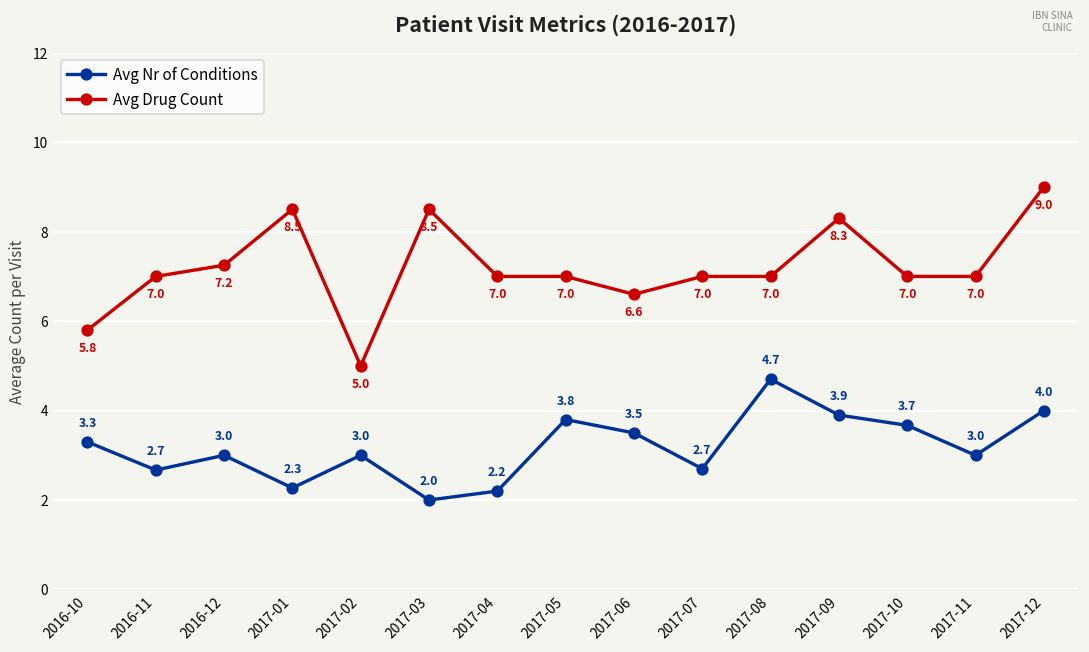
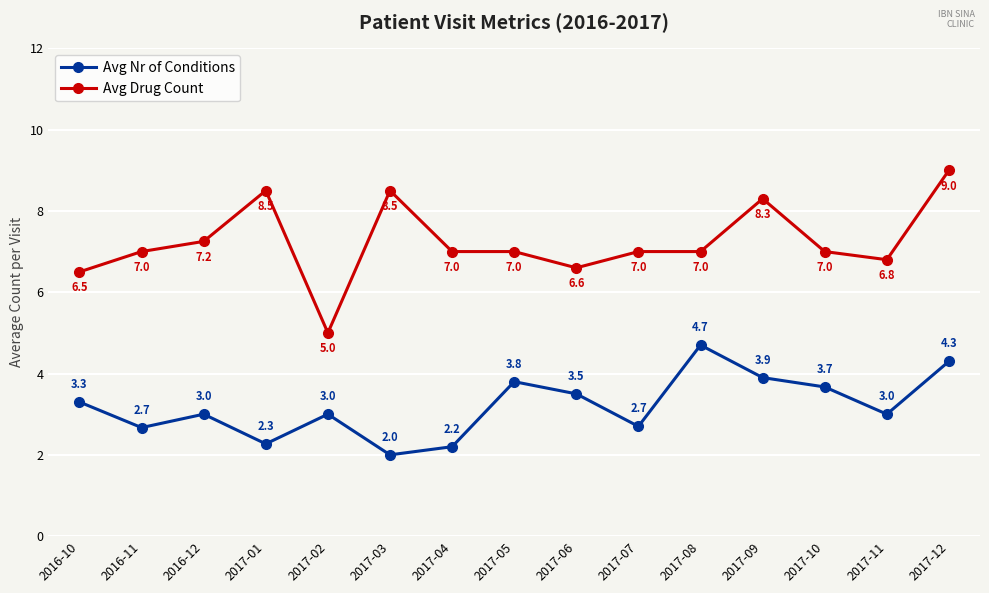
Avg Drug Count, 2016-10: 5.8 -> 6.5
Avg Drug Count, 2017-11: 7.0 -> 6.8
Avg Nr of Conditions, 2017-12: 4.0 -> 4.3
